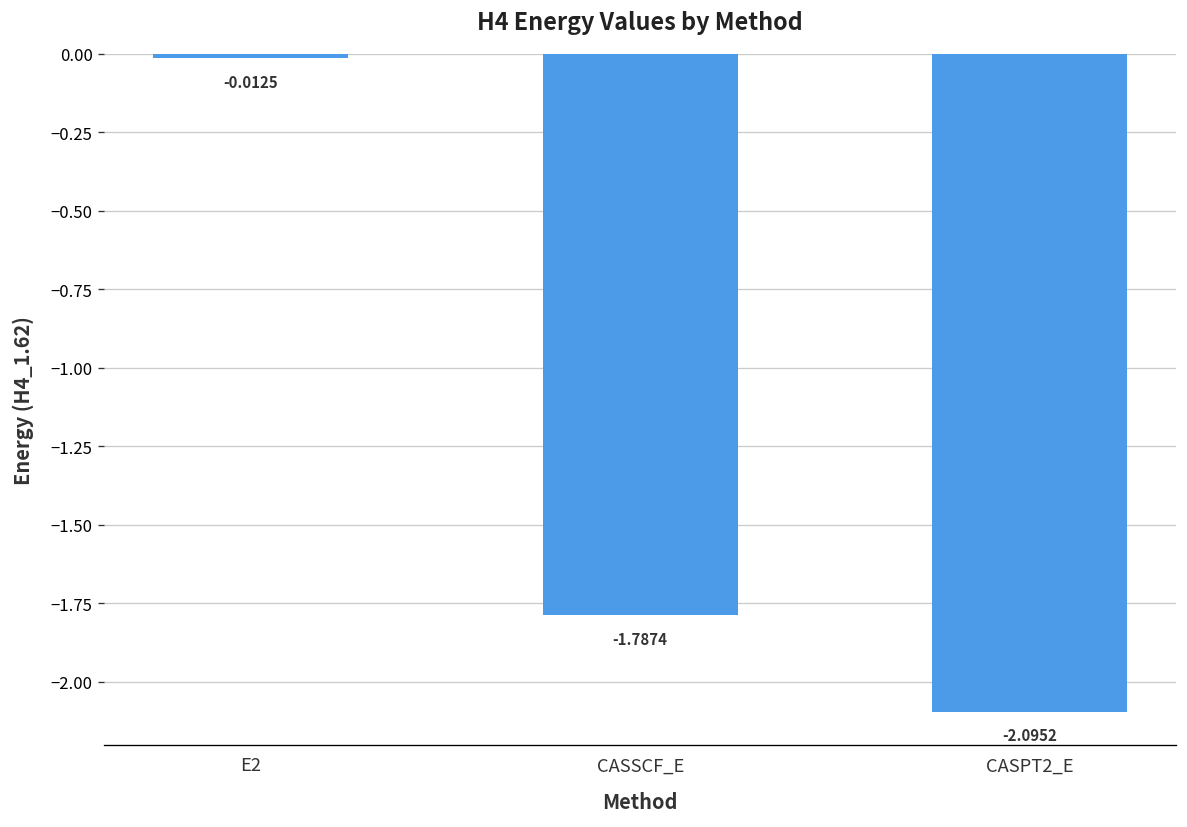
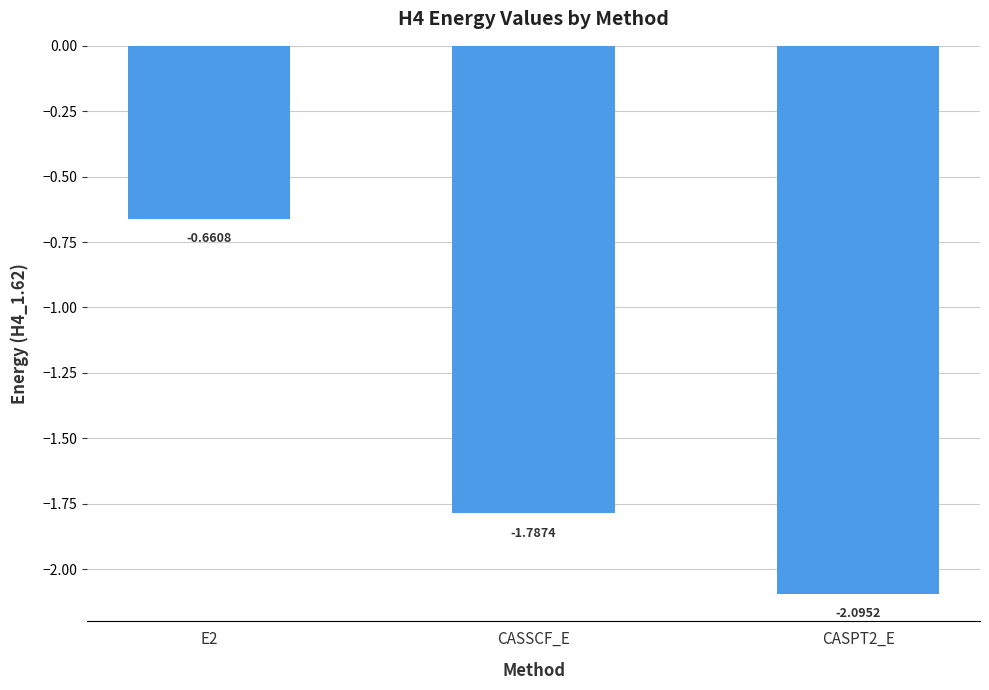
E2: -0.0125 -> -0.6608
